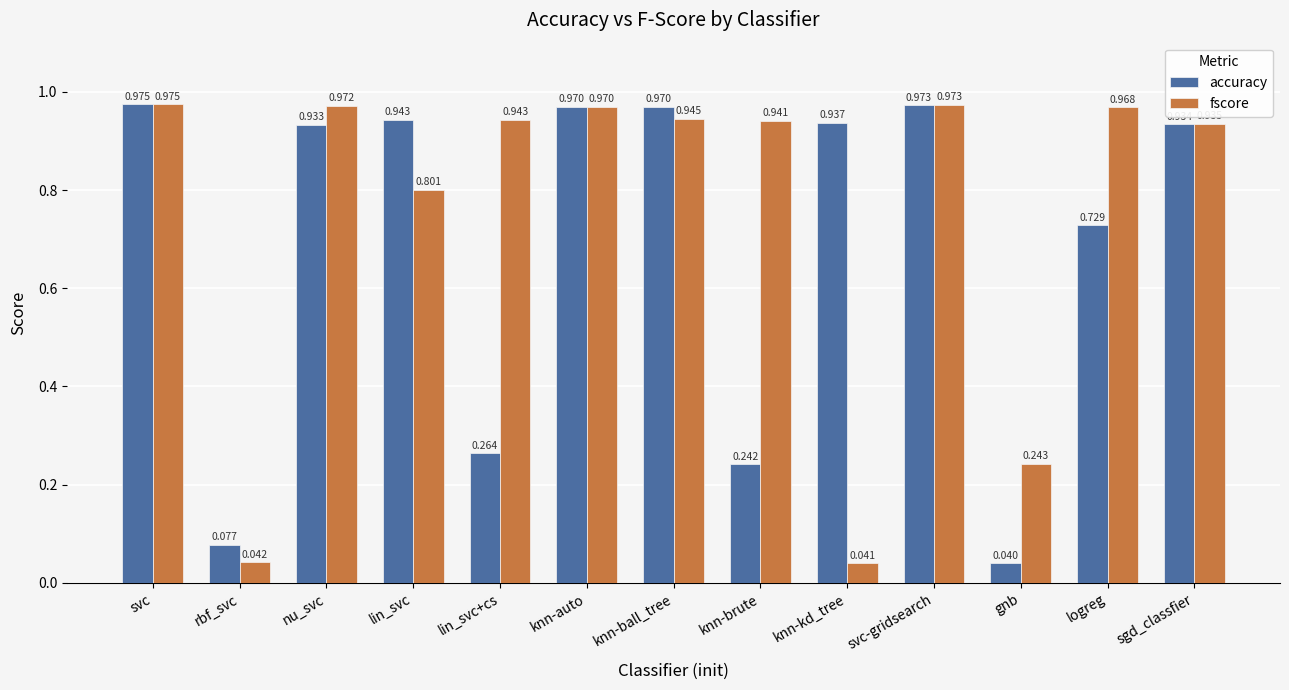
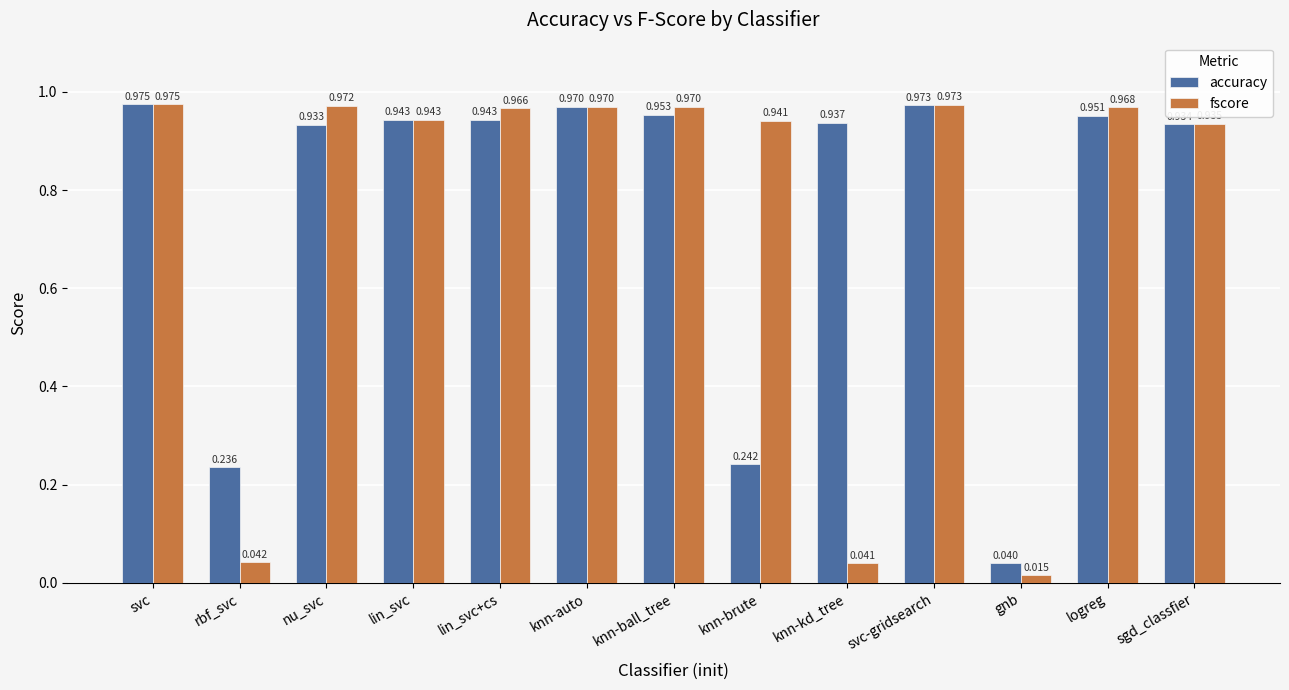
accuracy, rbf_svc: 0.077 -> 0.236
fscore, lin_svc: 0.801 -> 0.943
accuracy, lin_svc+cs: 0.264 -> 0.943
fscore, lin_svc+cs: 0.943 -> 0.966
accuracy, knn-ball_tree: 0.970 -> 0.953
fscore, knn-ball_tree: 0.945 -> 0.970
fscore, gnb: 0.243 -> 0.015
accuracy, logreg: 0.729 -> 0.951
